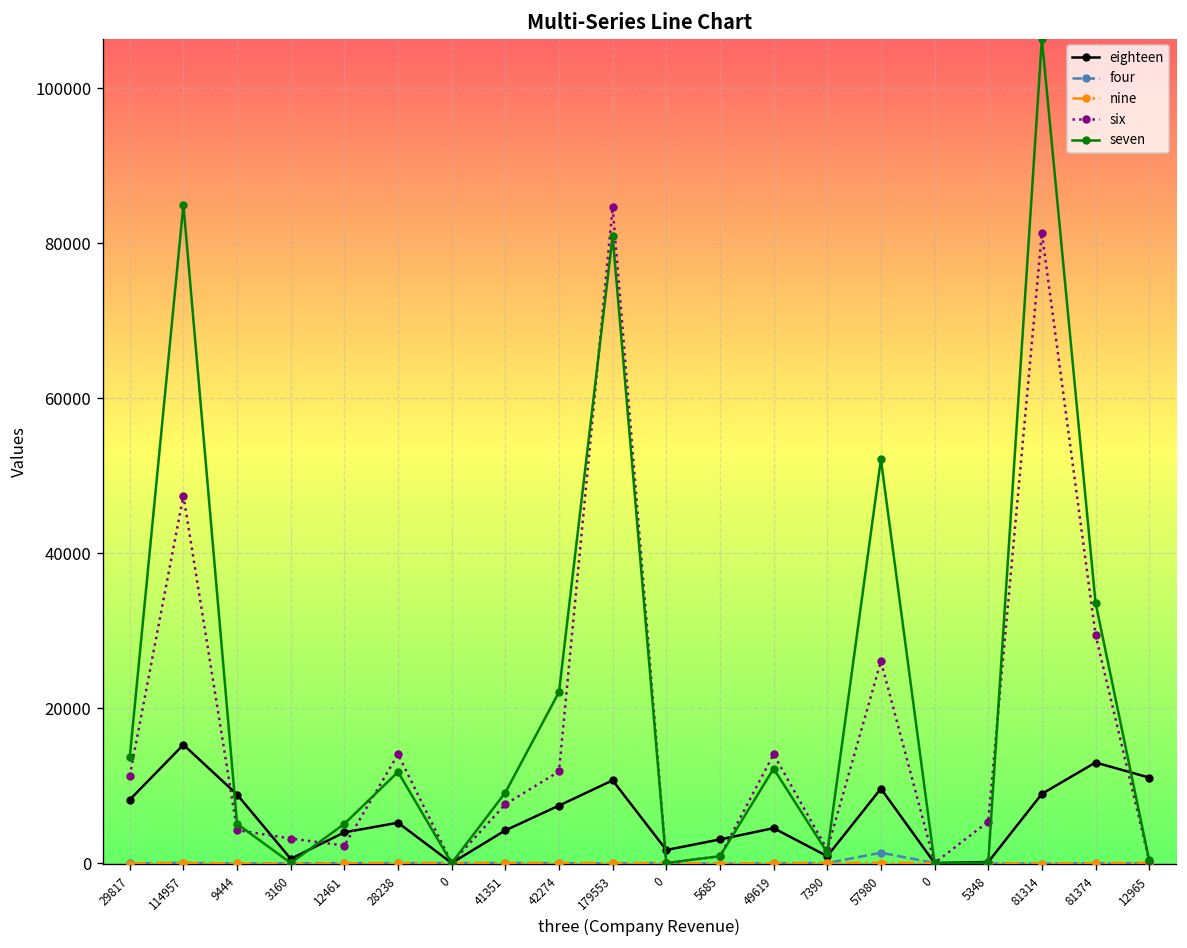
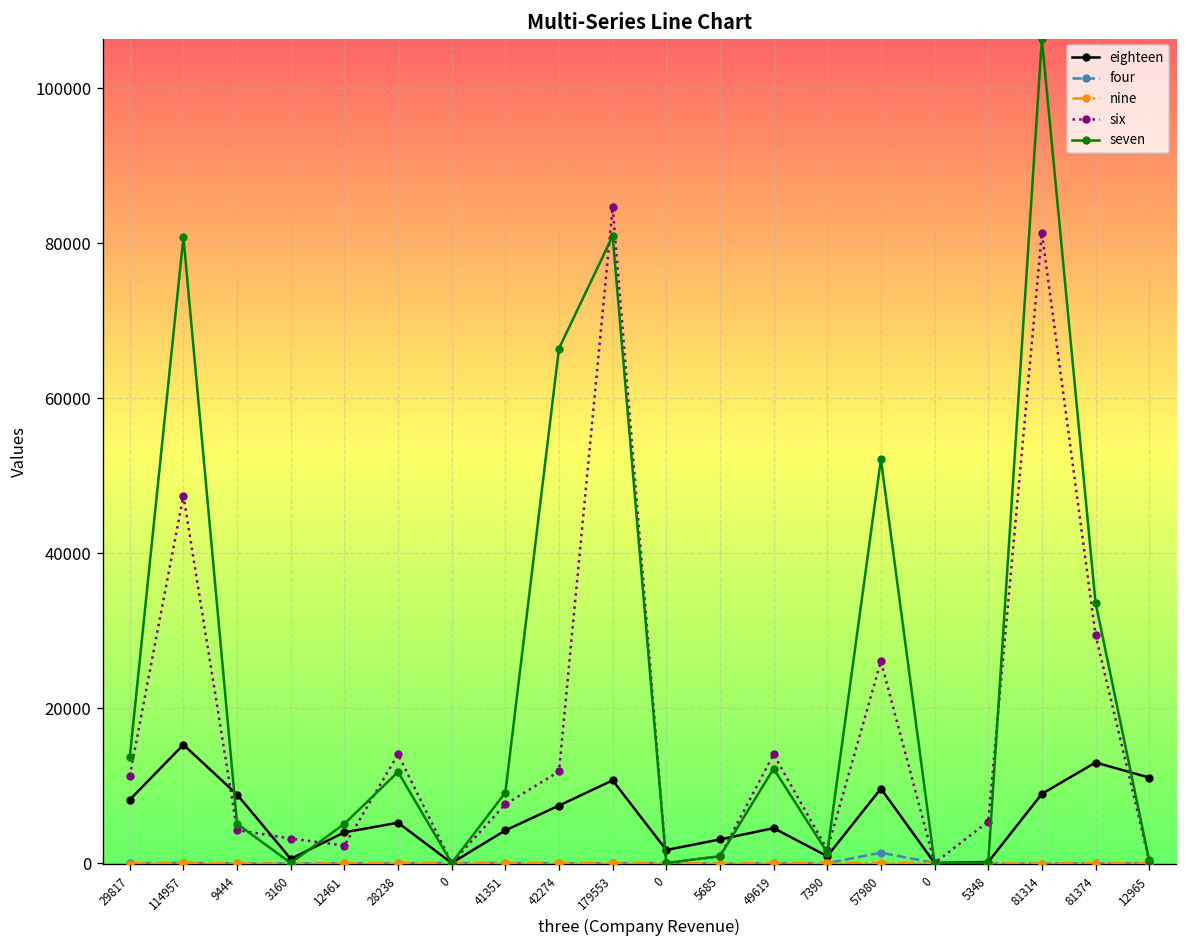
seven, 114957: 85000 -> 81000
seven, 42274: 22000 -> 66000
